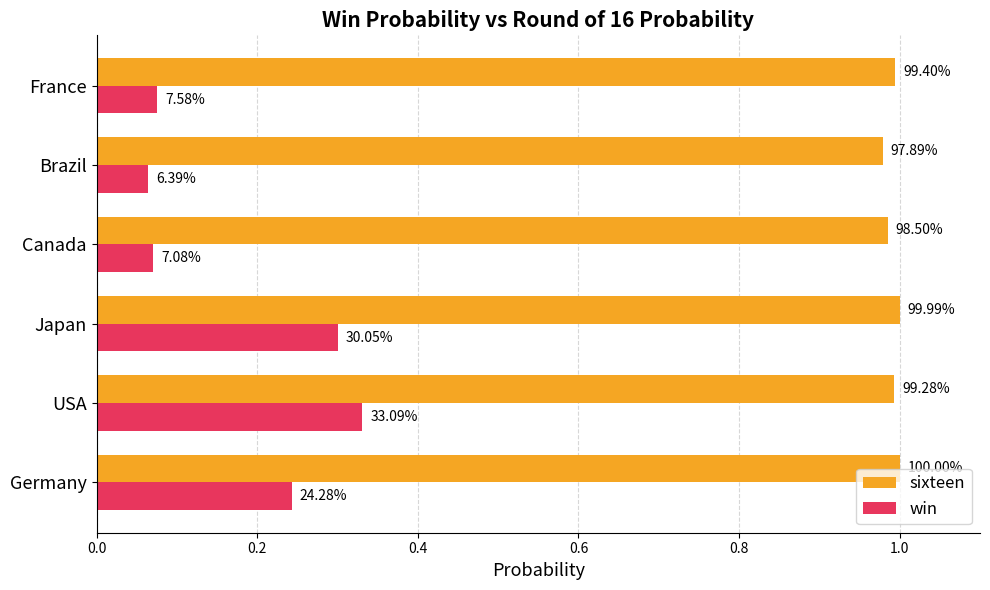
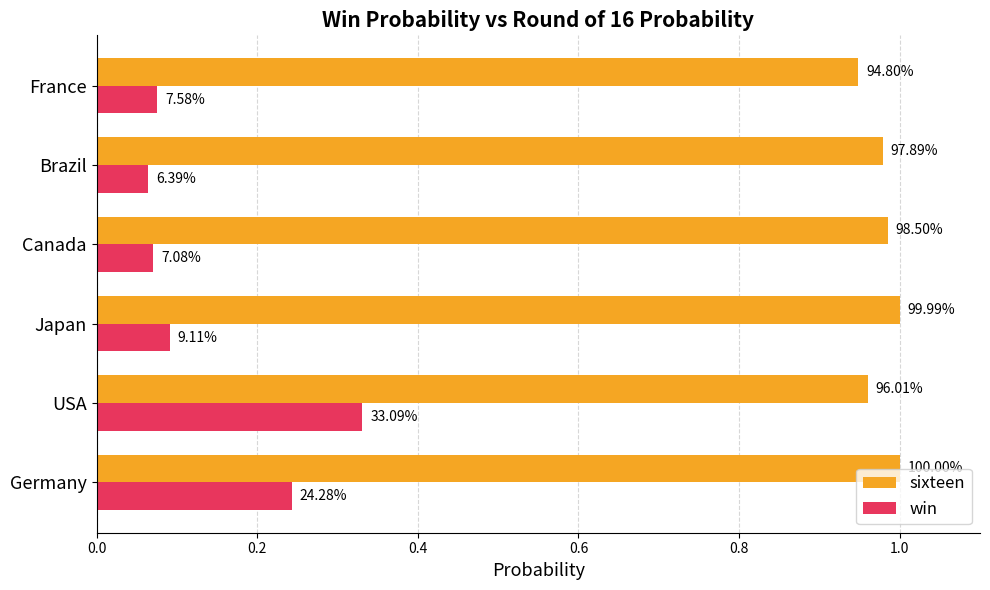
sixteen, France: 99.40% -> 94.80%
win, Japan: 30.05% -> 9.11%
sixteen, USA: 99.28% -> 96.01%
